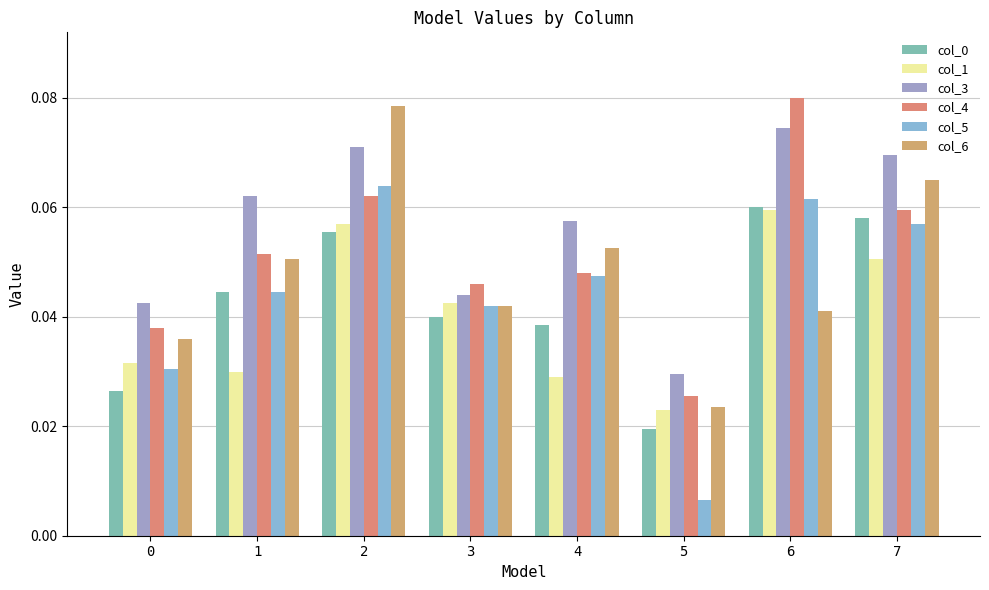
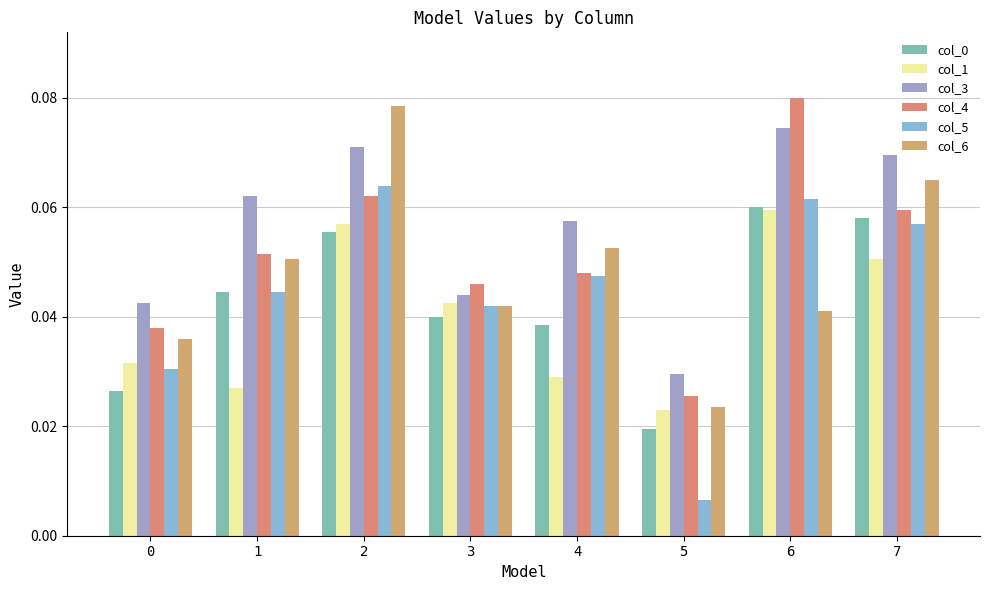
col_1, 1: 0.030 -> 0.027
